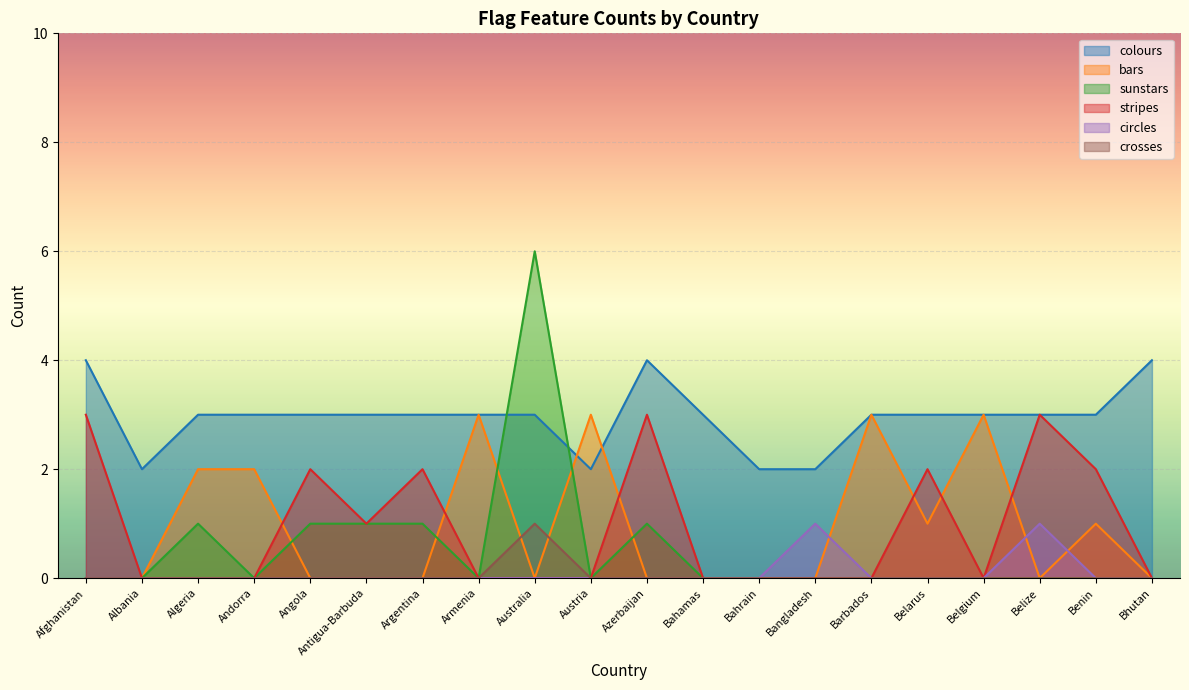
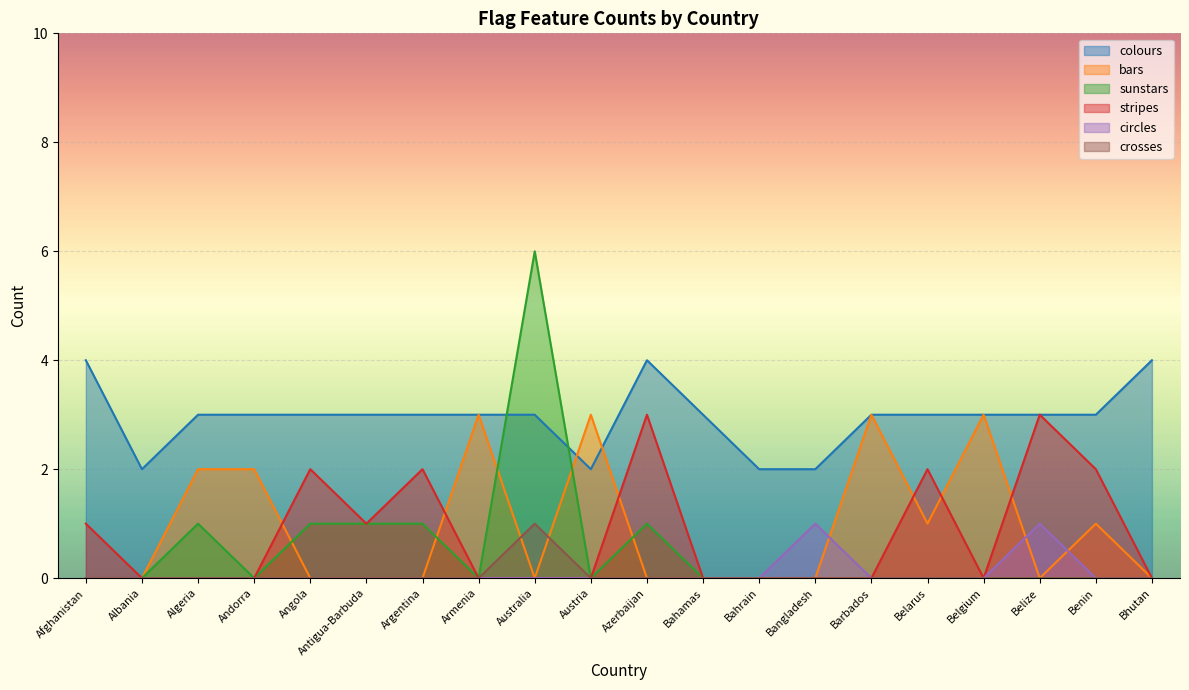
stripes, Afghanistan: 3 -> 1
